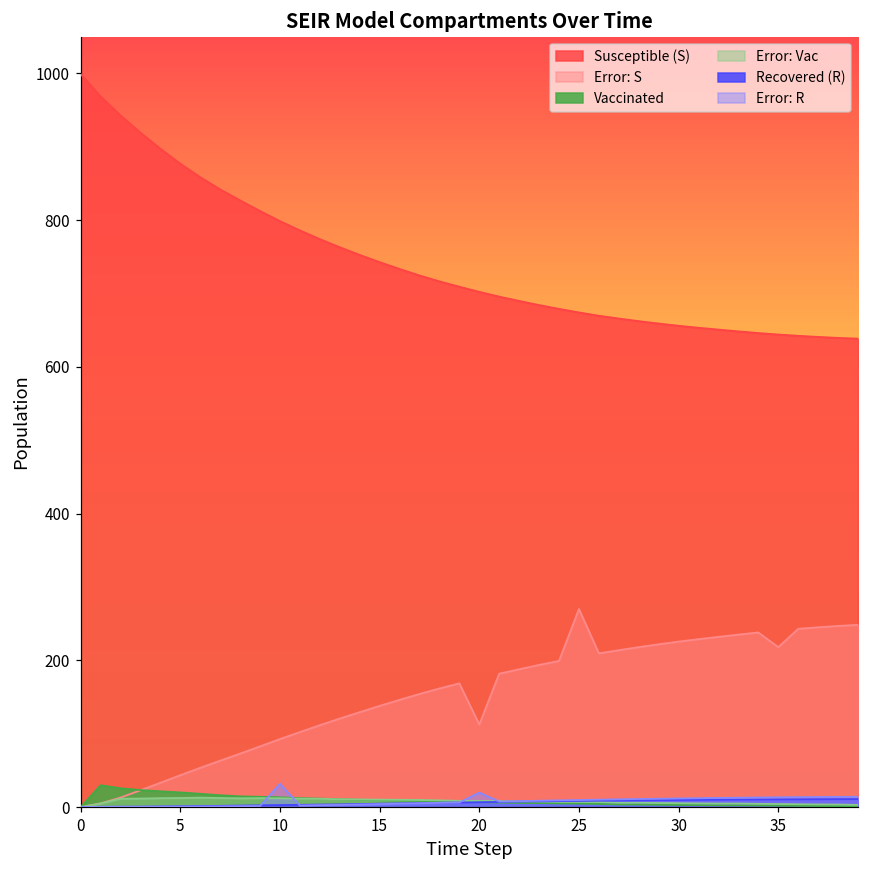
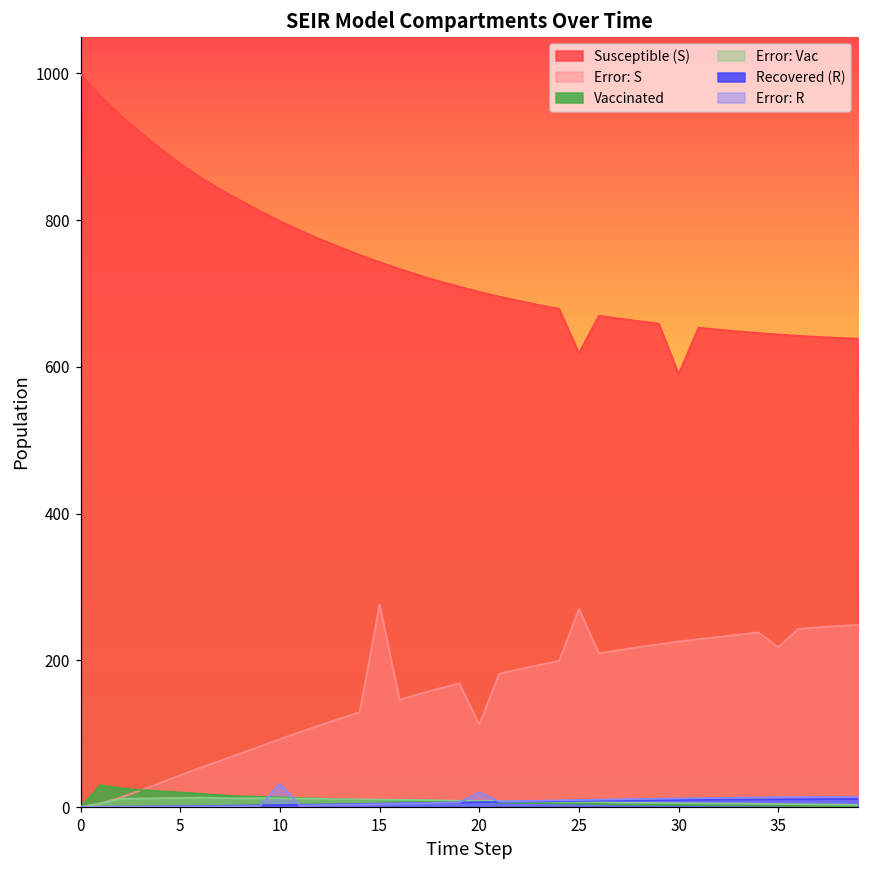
Error: S, 15: 140 -> 280
Susceptible (S), 25: 670 -> 620
Susceptible (S), 30: 660 -> 590
